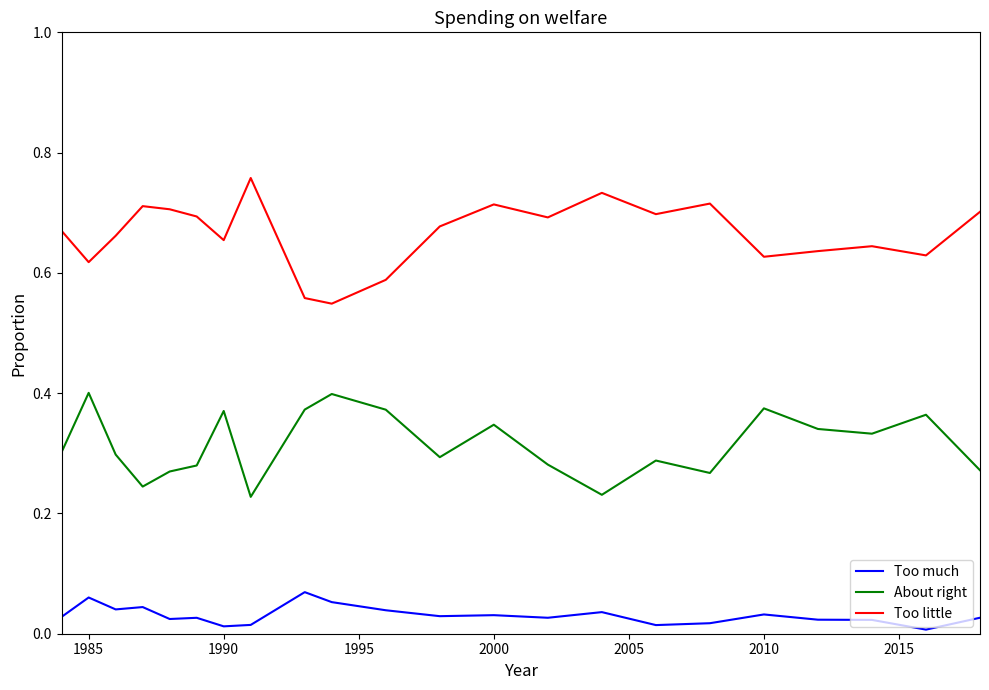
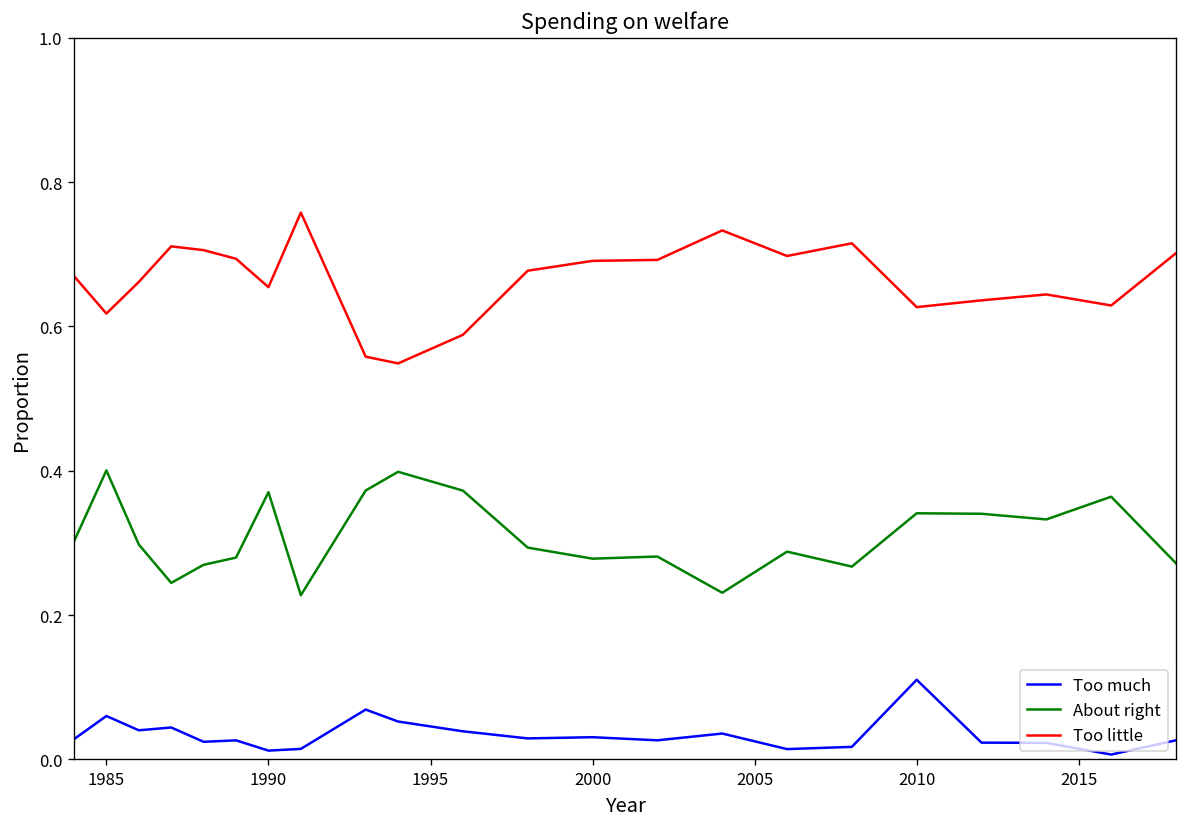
About right, 2000: 0.35 -> 0.28
Too little, 2000: 0.71 -> 0.69
Too much, 2010: 0.03 -> 0.11
About right, 2010: 0.37 -> 0.34
